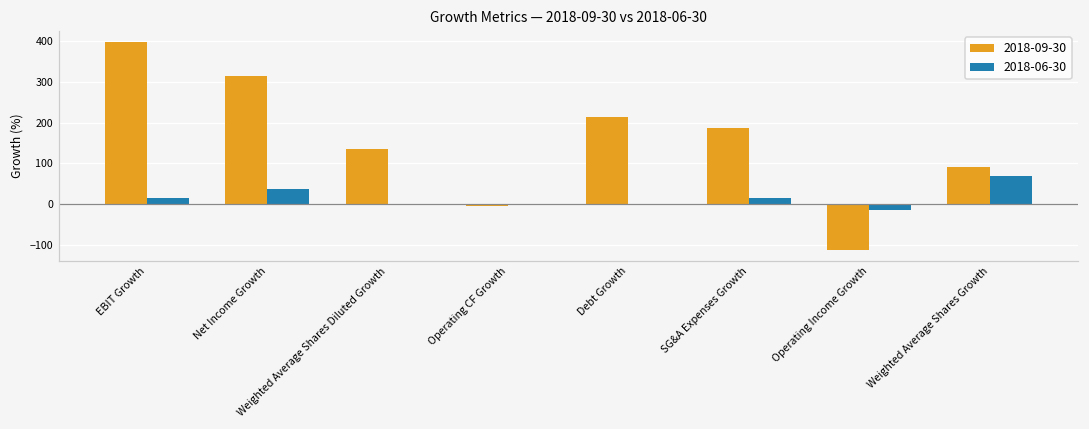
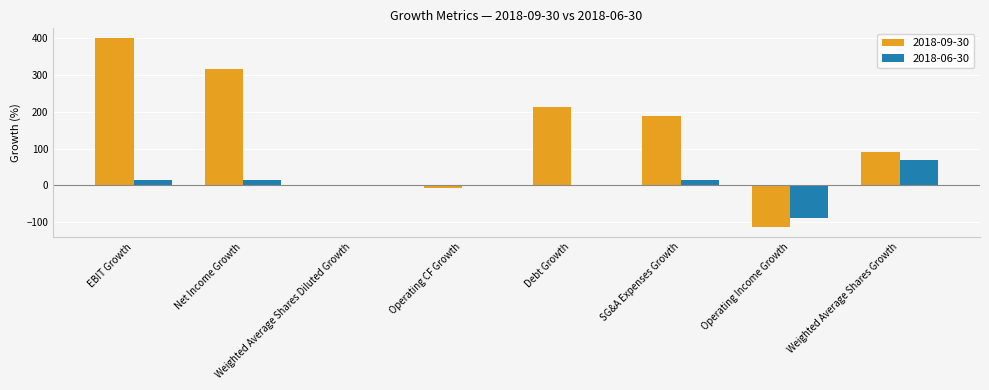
2018-06-30, Net Income Growth: 40 -> 10
2018-09-30, Weighted Average Shares Diluted Growth: 140 -> 0
2018-06-30, Operating Income Growth: -20 -> -90
